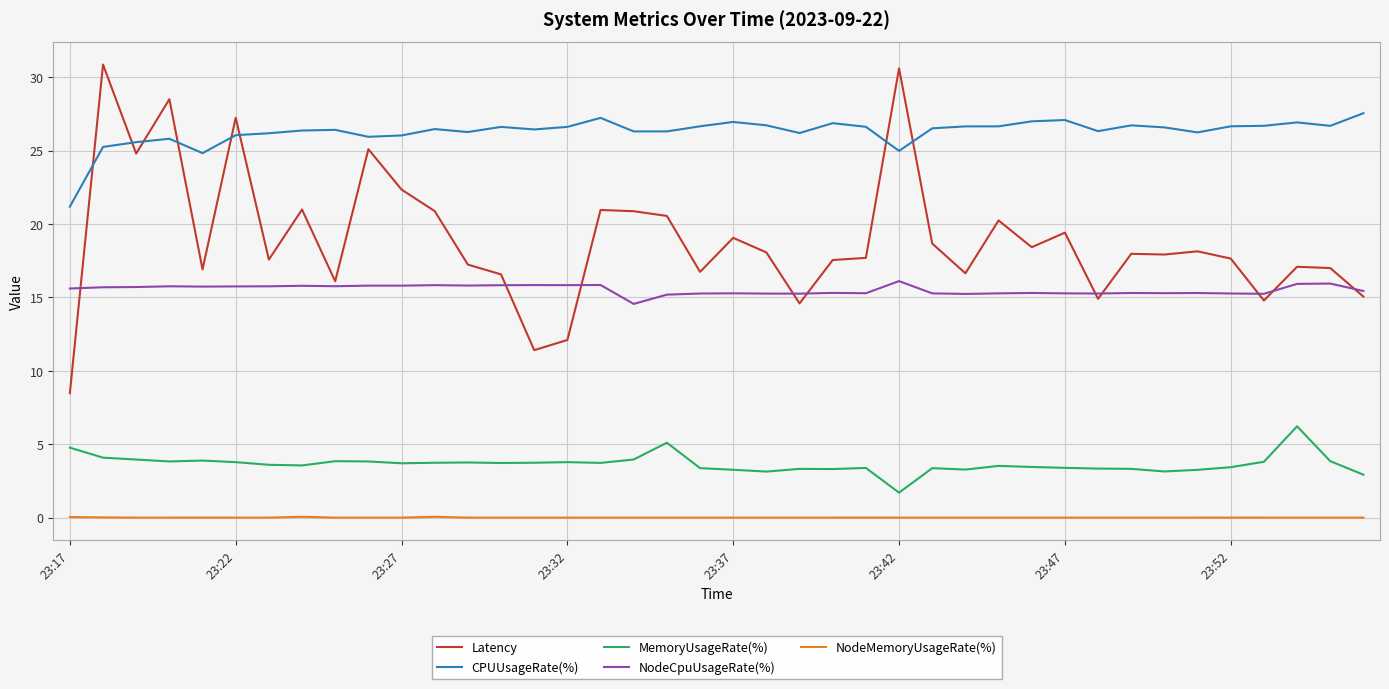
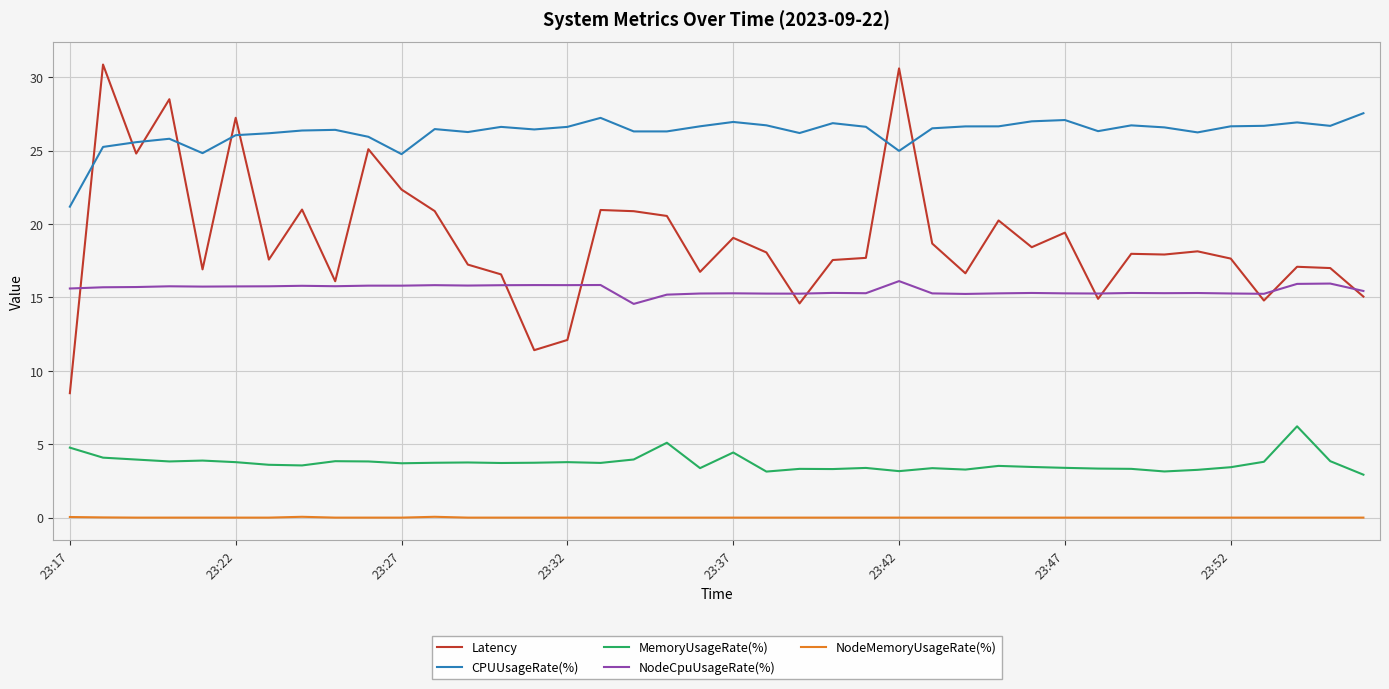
CPUUsageRate(%), 23:27: 26.0 -> 24.8
MemoryUsageRate(%), 23:37: 3.3 -> 4.4
MemoryUsageRate(%), 23:42: 1.7 -> 3.2
